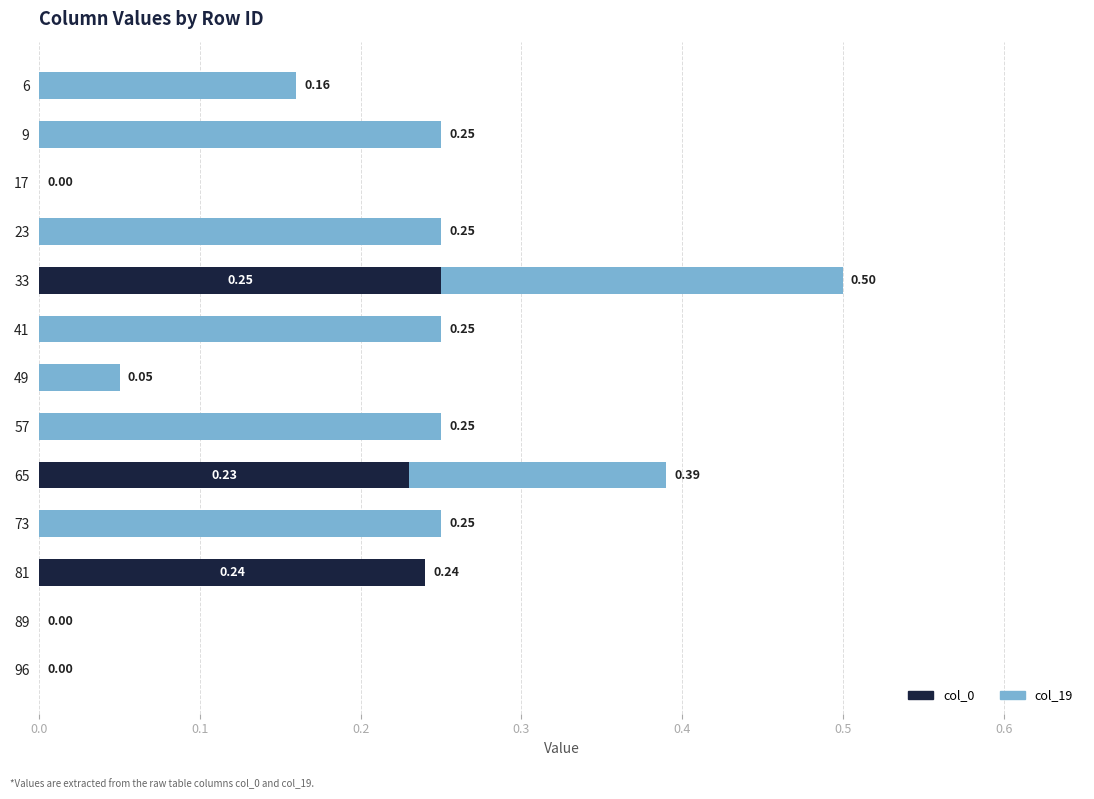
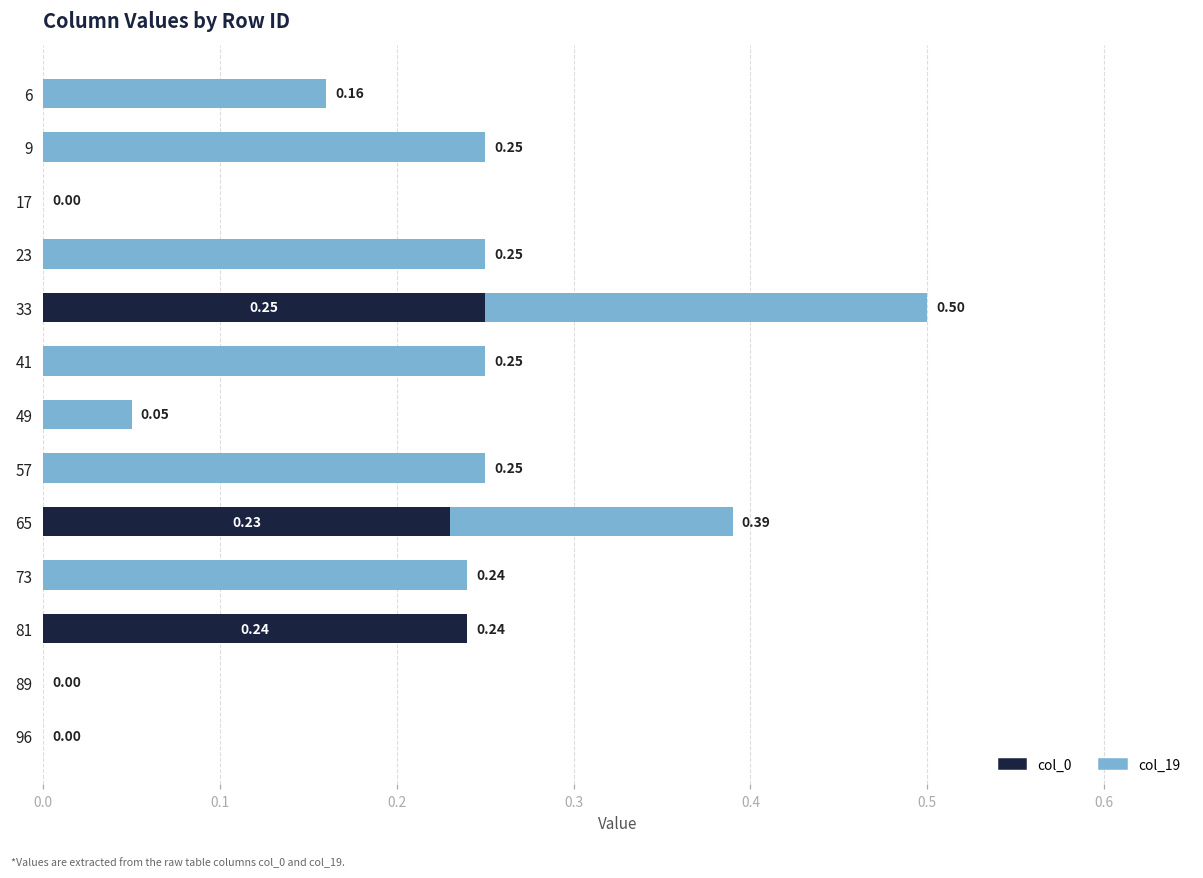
col_19, 73: 0.25 -> 0.24
